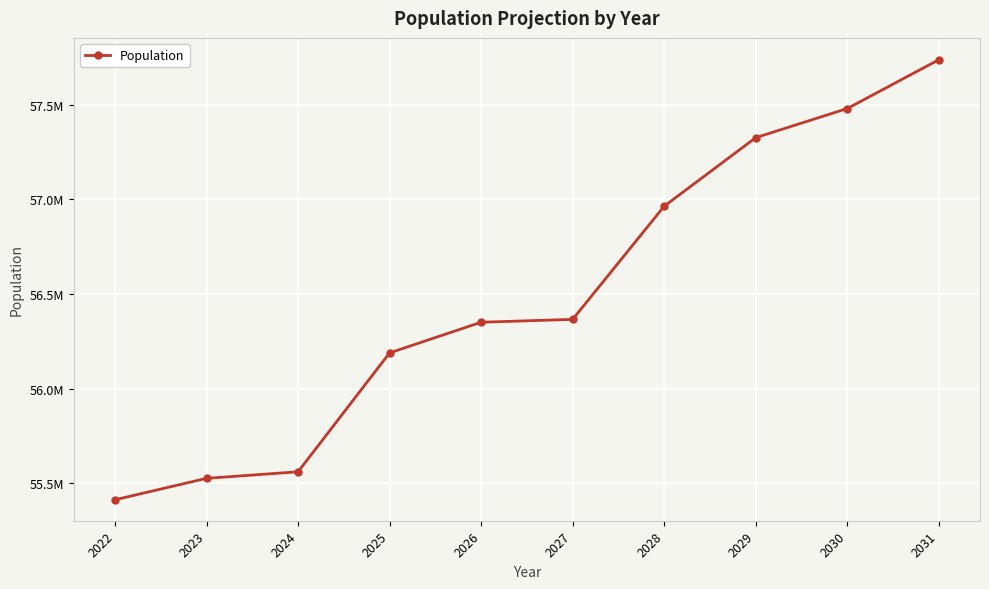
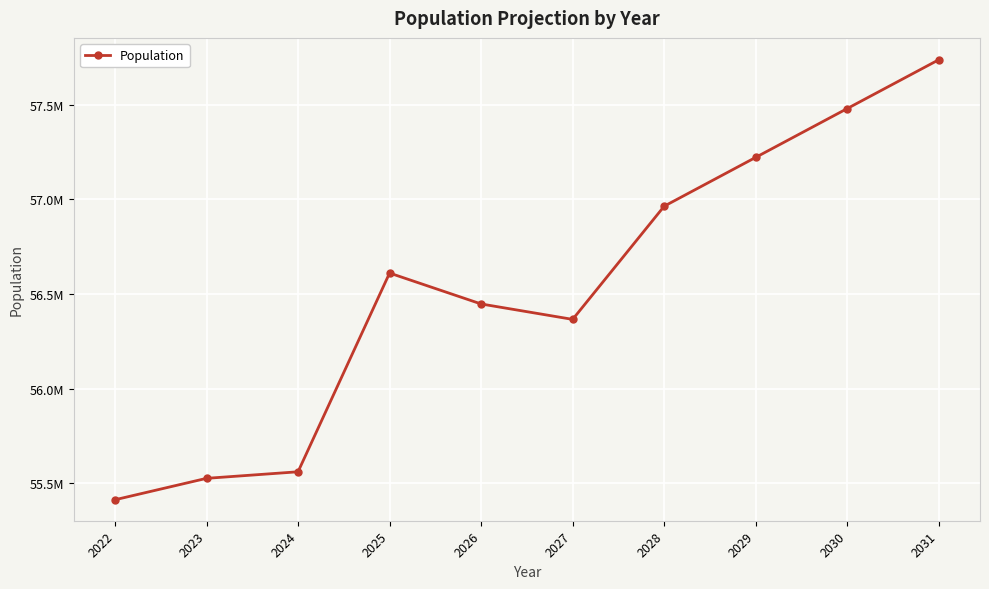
2025: 56190000 -> 56610000
2026: 56350000 -> 56450000
2029: 57330000 -> 57220000
